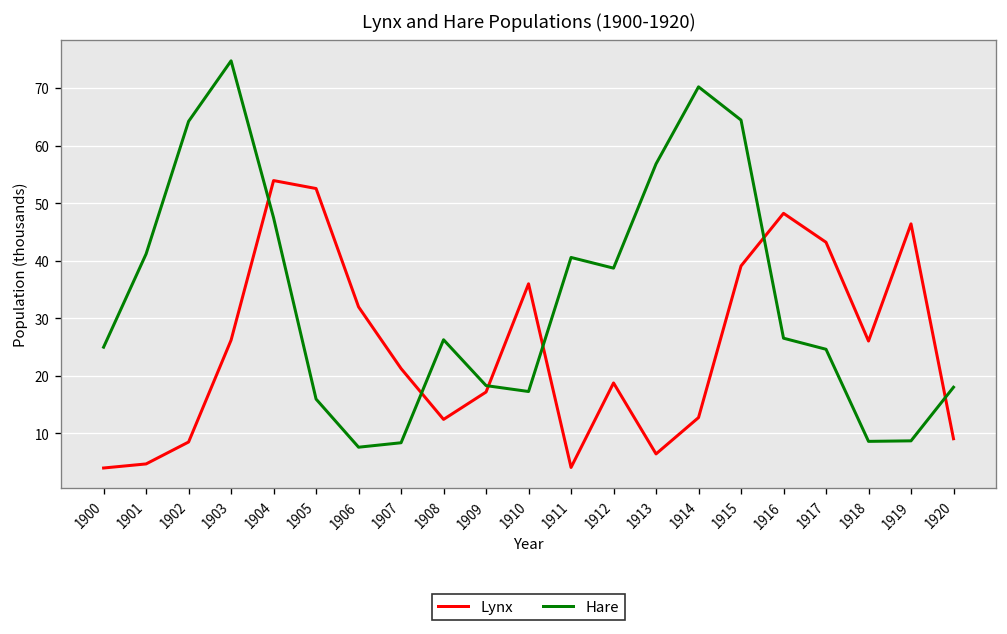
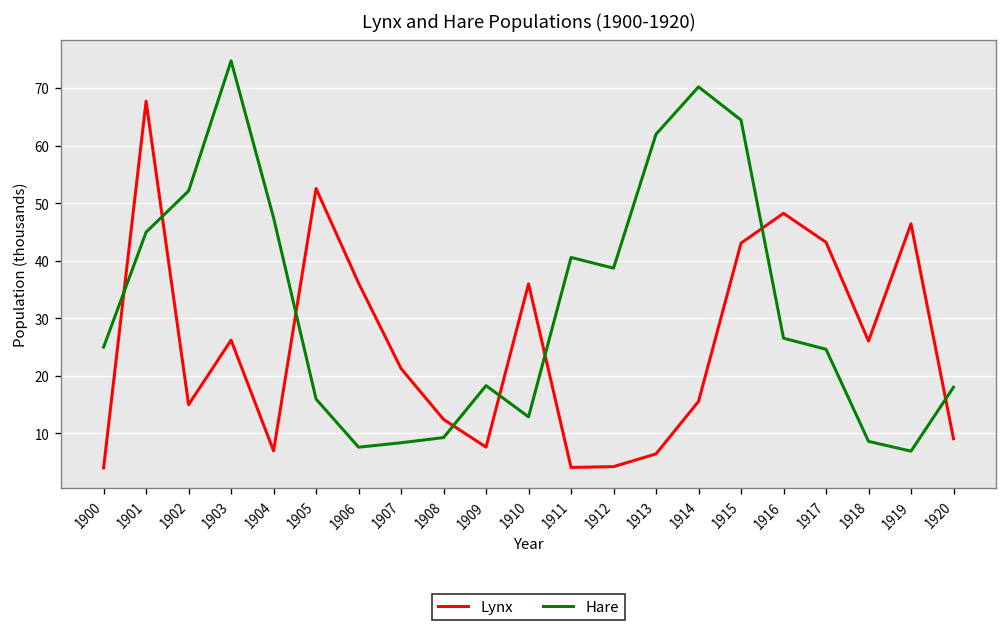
Lynx, 1901: 5 -> 68
Hare, 1901: 41 -> 45
Lynx, 1902: 9 -> 15
Hare, 1902: 64 -> 52
Lynx, 1904: 54 -> 7
Lynx, 1906: 32 -> 36
Hare, 1908: 26 -> 9
Lynx, 1909: 17 -> 8
Hare, 1910: 17 -> 13
Lynx, 1912: 19 -> 4
Hare, 1913: 57 -> 62
Lynx, 1914: 13 -> 16
Lynx, 1915: 39 -> 43
Hare, 1919: 9 -> 7
